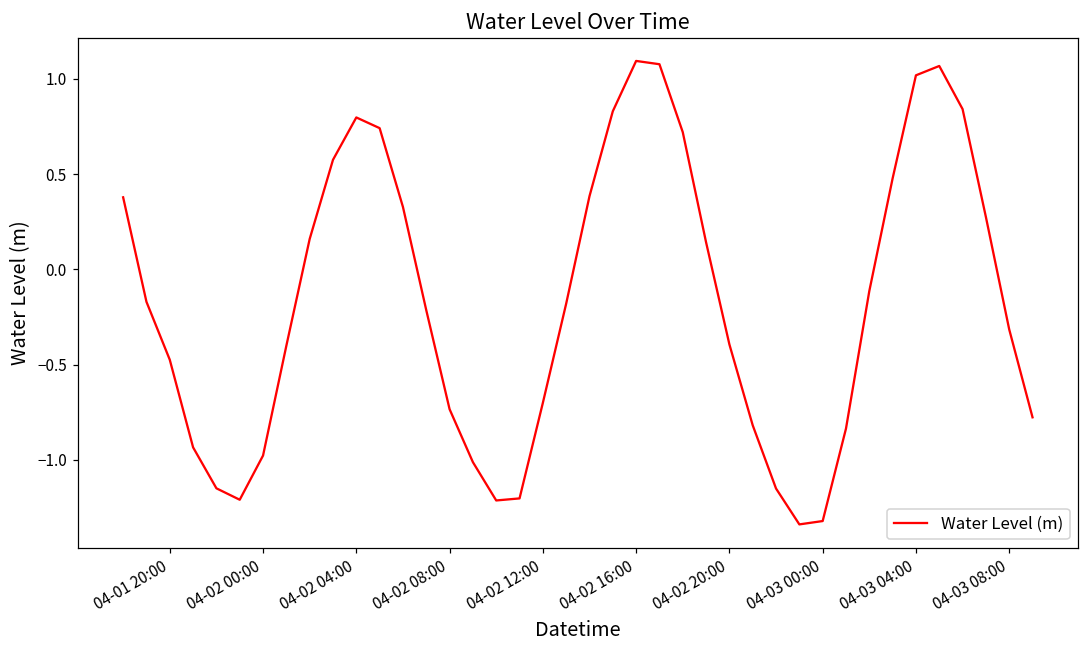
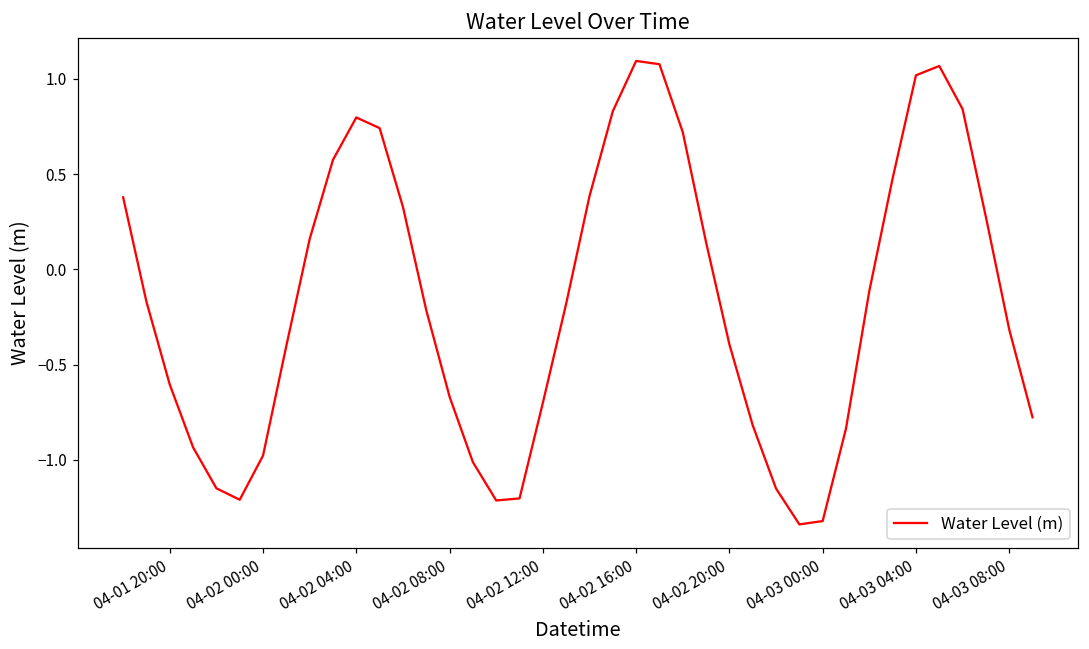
04-01 20:00: -0.47 -> -0.61
04-02 08:00: -0.73 -> -0.67
